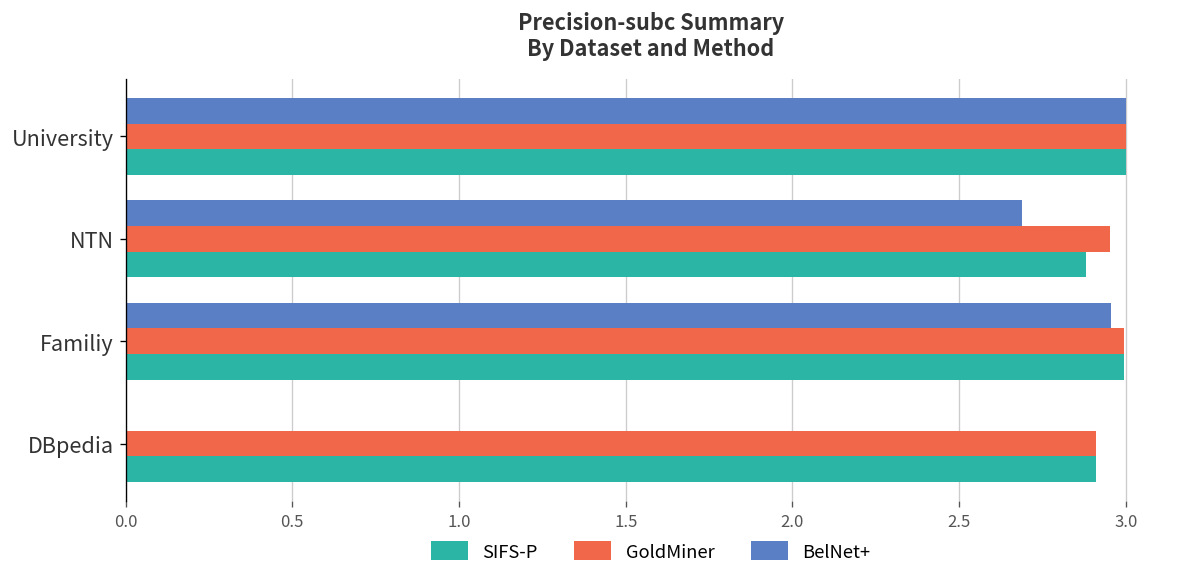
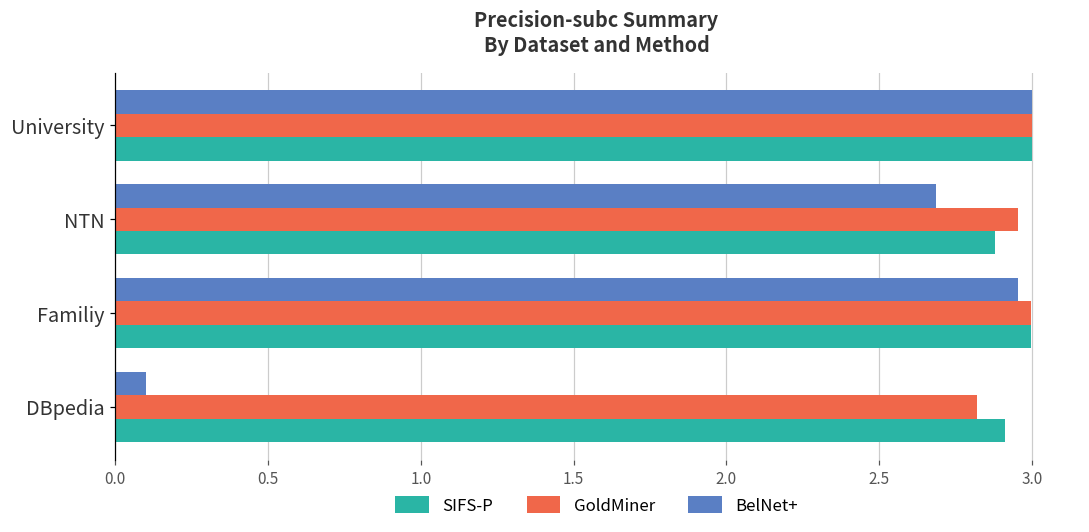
BelNet+, DBpedia: 0.0 -> 0.1
GoldMiner, DBpedia: 2.91 -> 2.82
